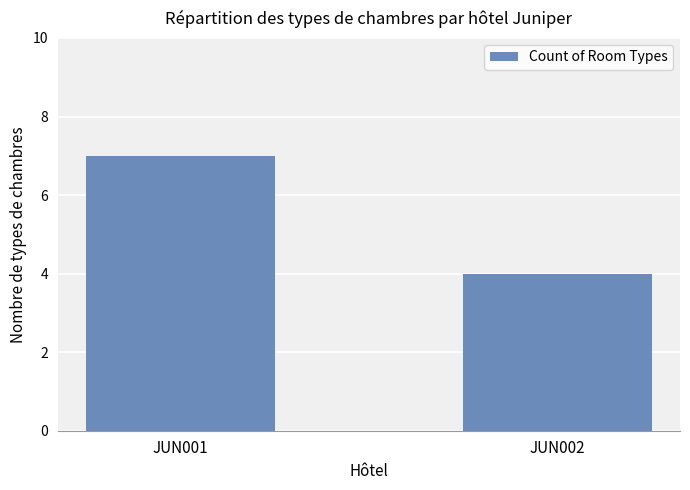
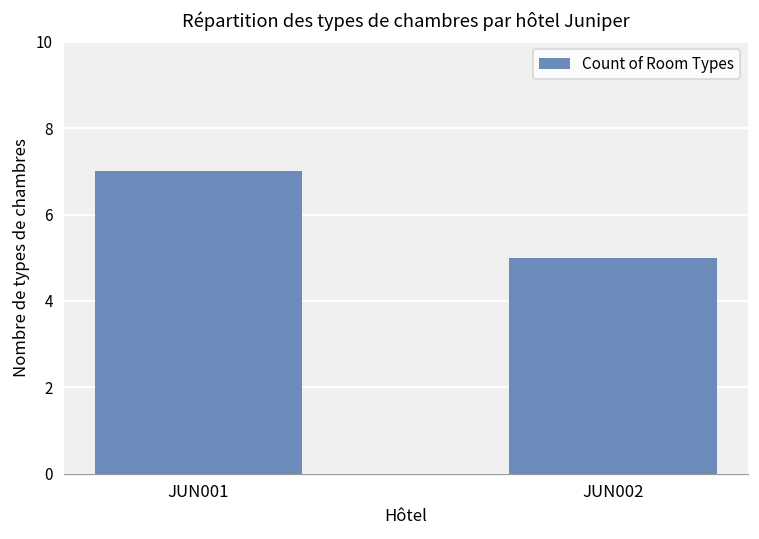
JUN002: 4 -> 5
